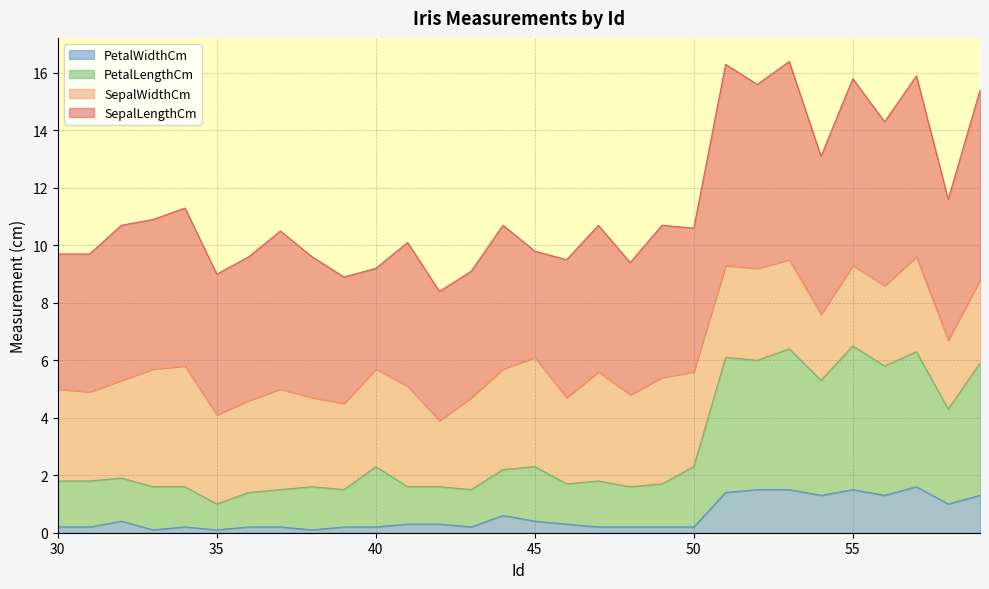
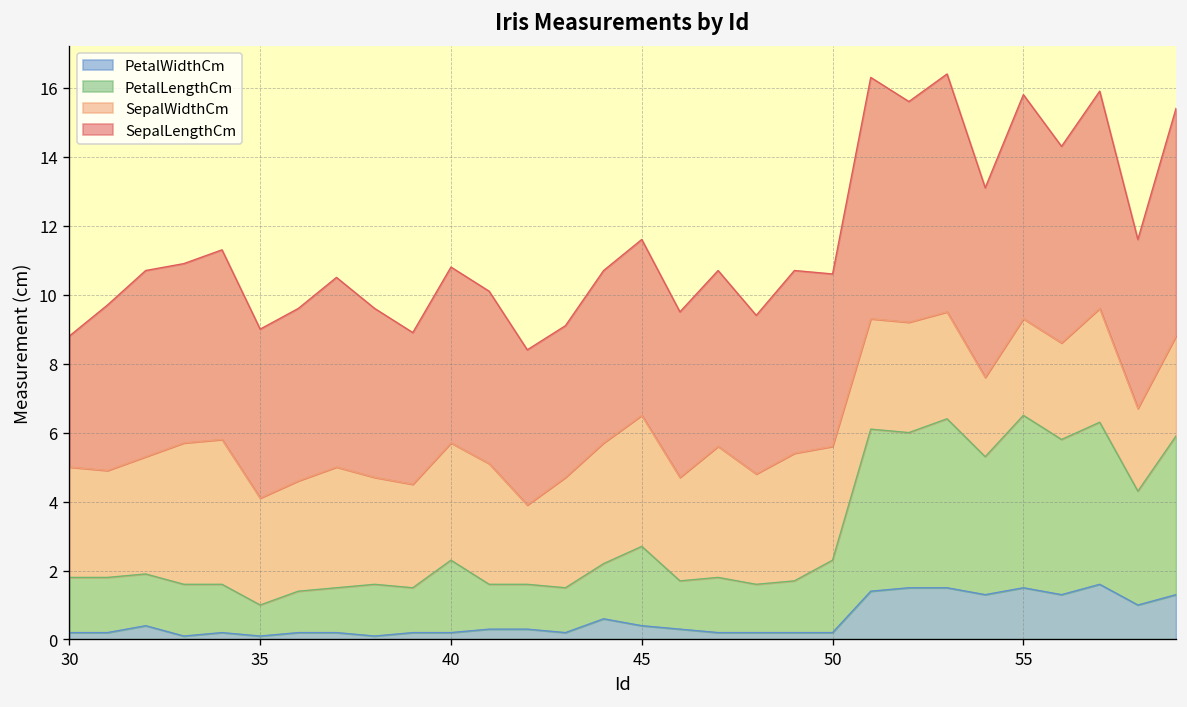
SepalLengthCm, 30: 4.7 -> 3.8
SepalLengthCm, 40: 3.5 -> 5.1
PetalLengthCm, 45: 1.9 -> 2.3
SepalLengthCm, 45: 3.7 -> 5.1
